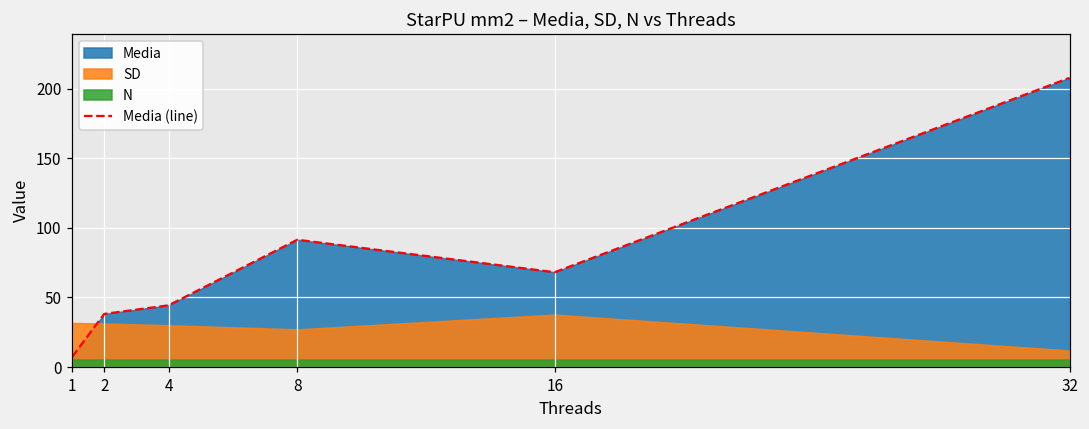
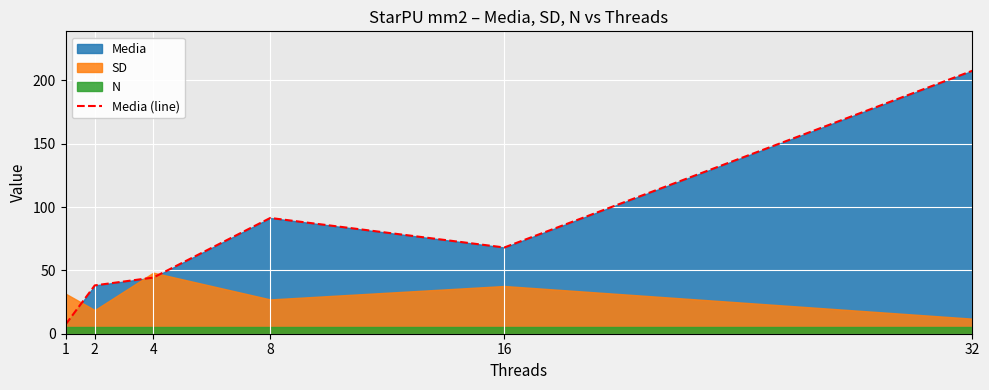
SD, 2: 31 -> 19
SD, 4: 30 -> 48
